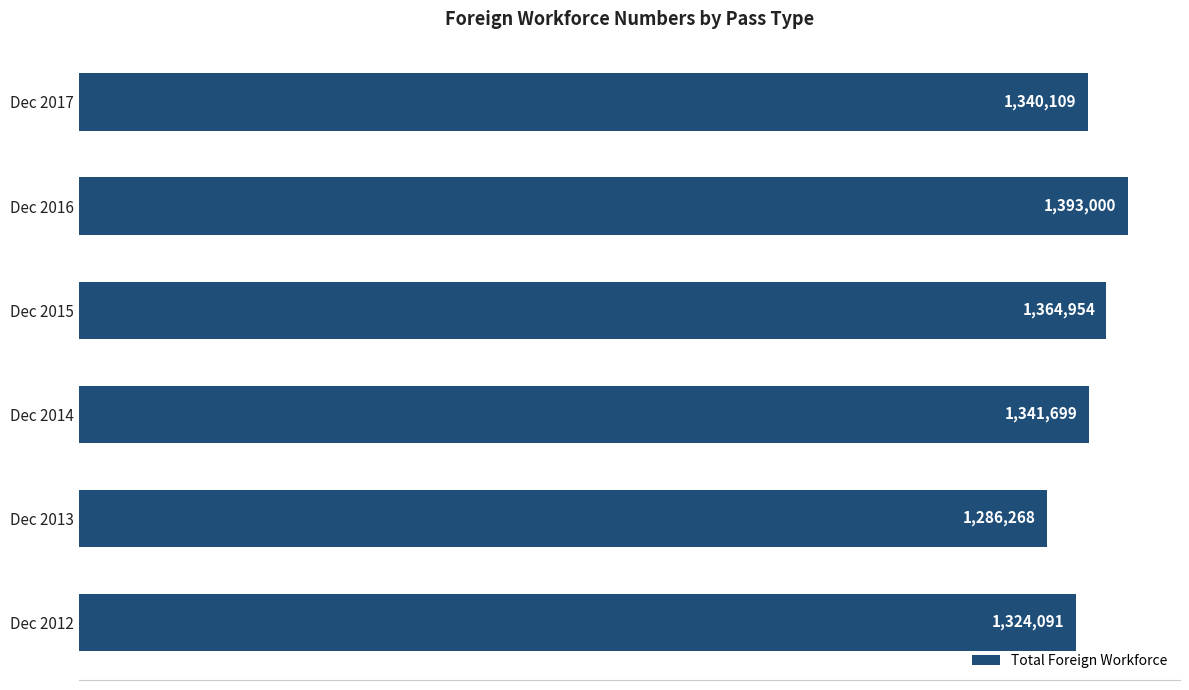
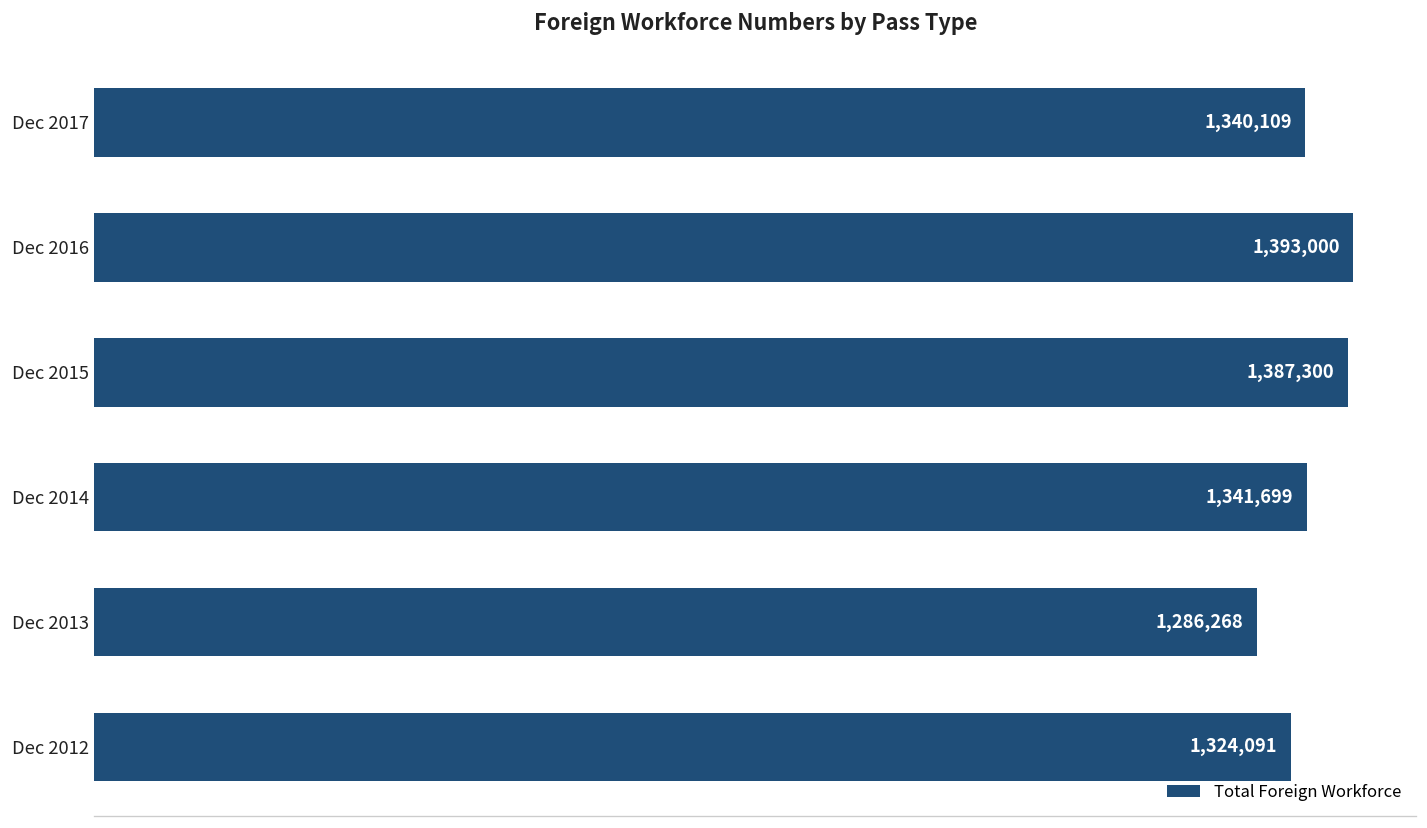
Dec 2015: 1,364,954 -> 1,387,300
